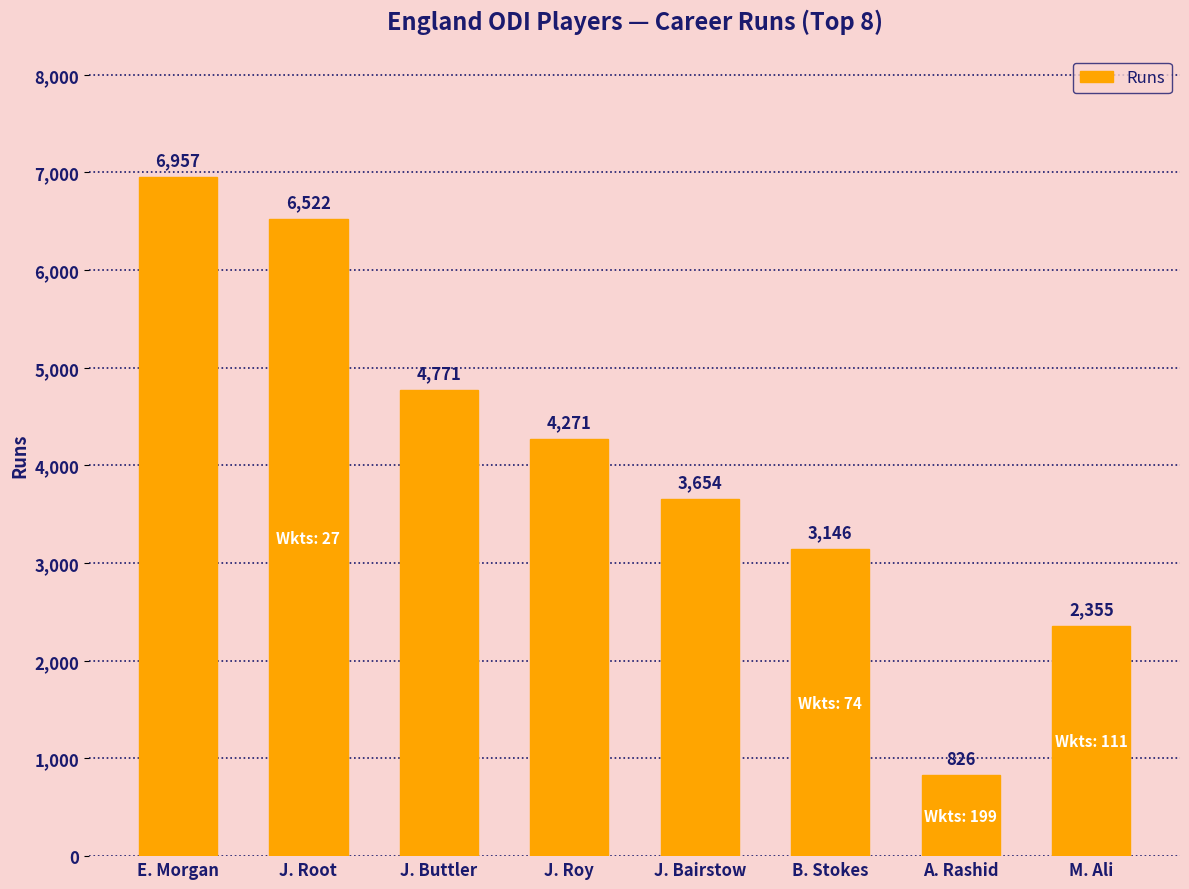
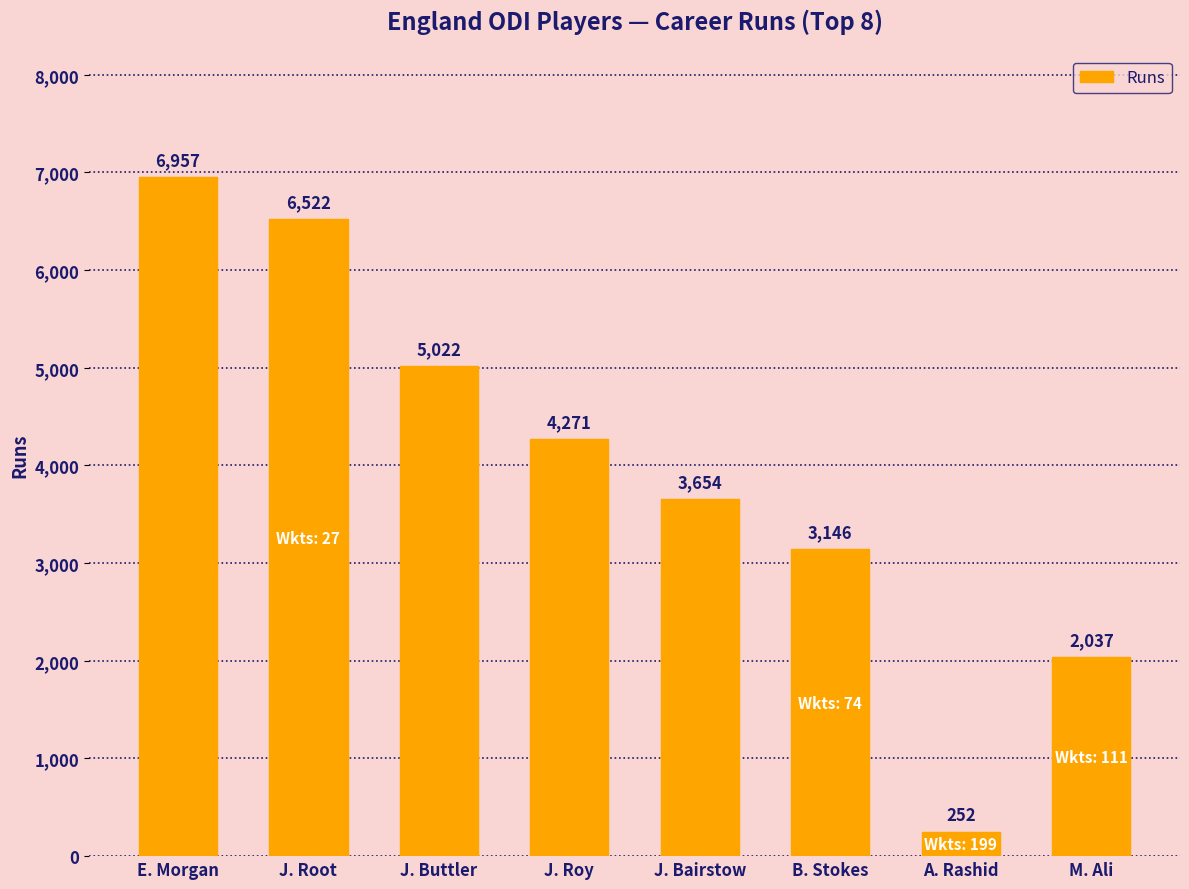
J. Buttler: 4,771 -> 5,022
A. Rashid: 826 -> 252
M. Ali: 2,355 -> 2,037
